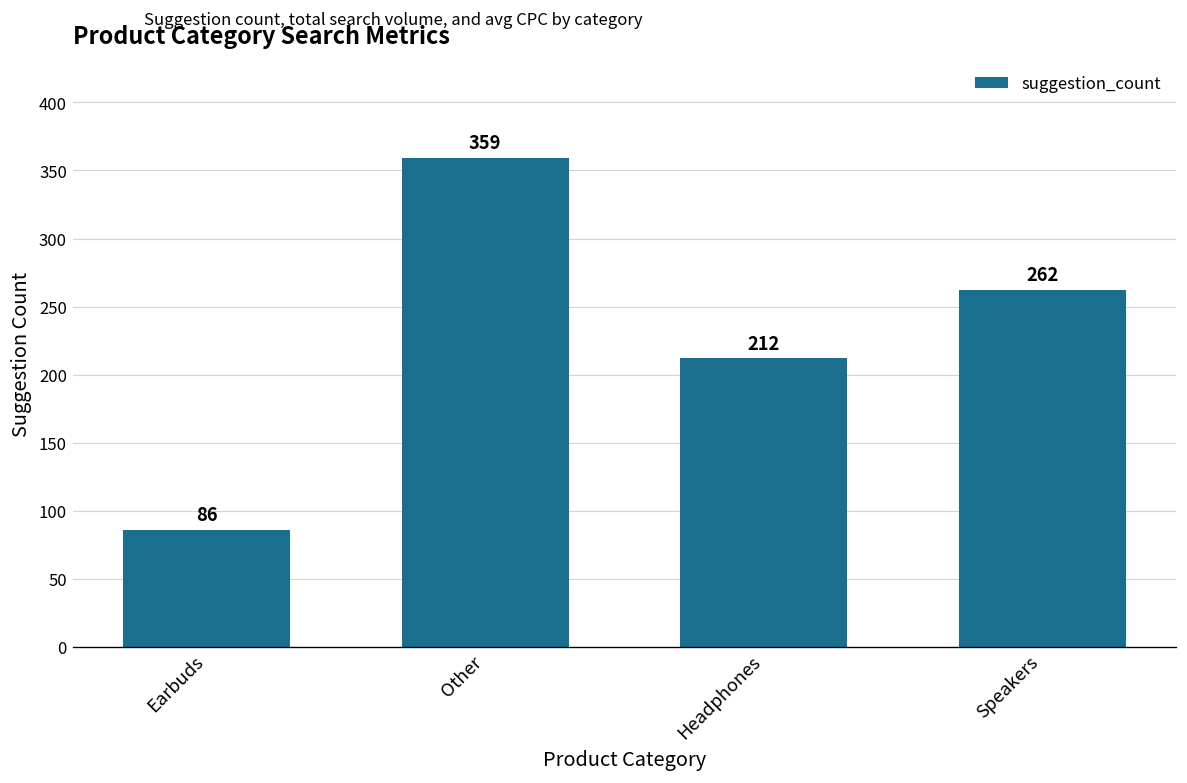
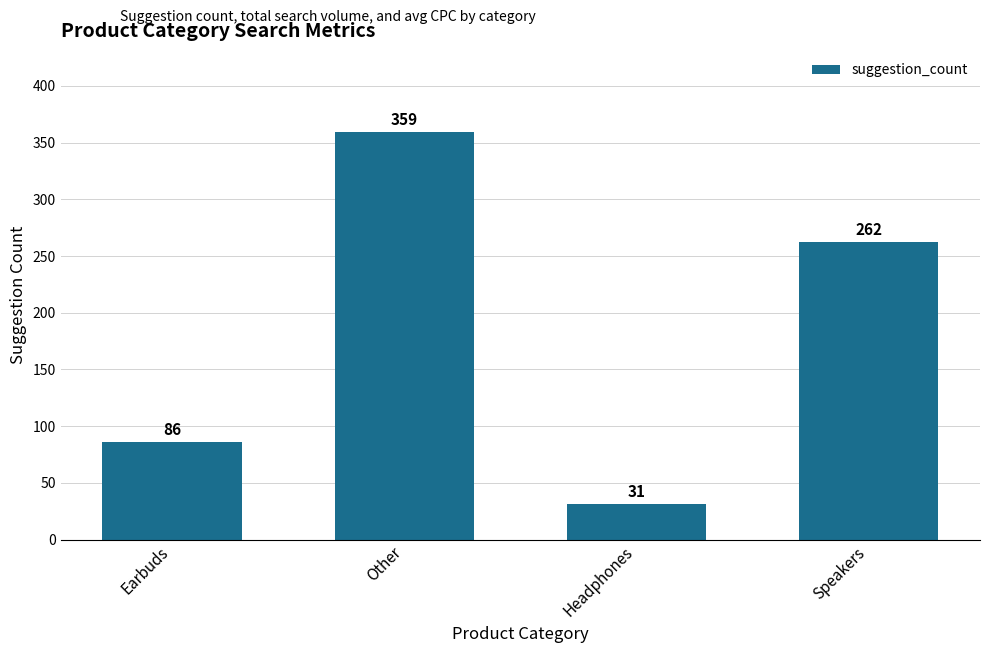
Headphones: 212 -> 31
